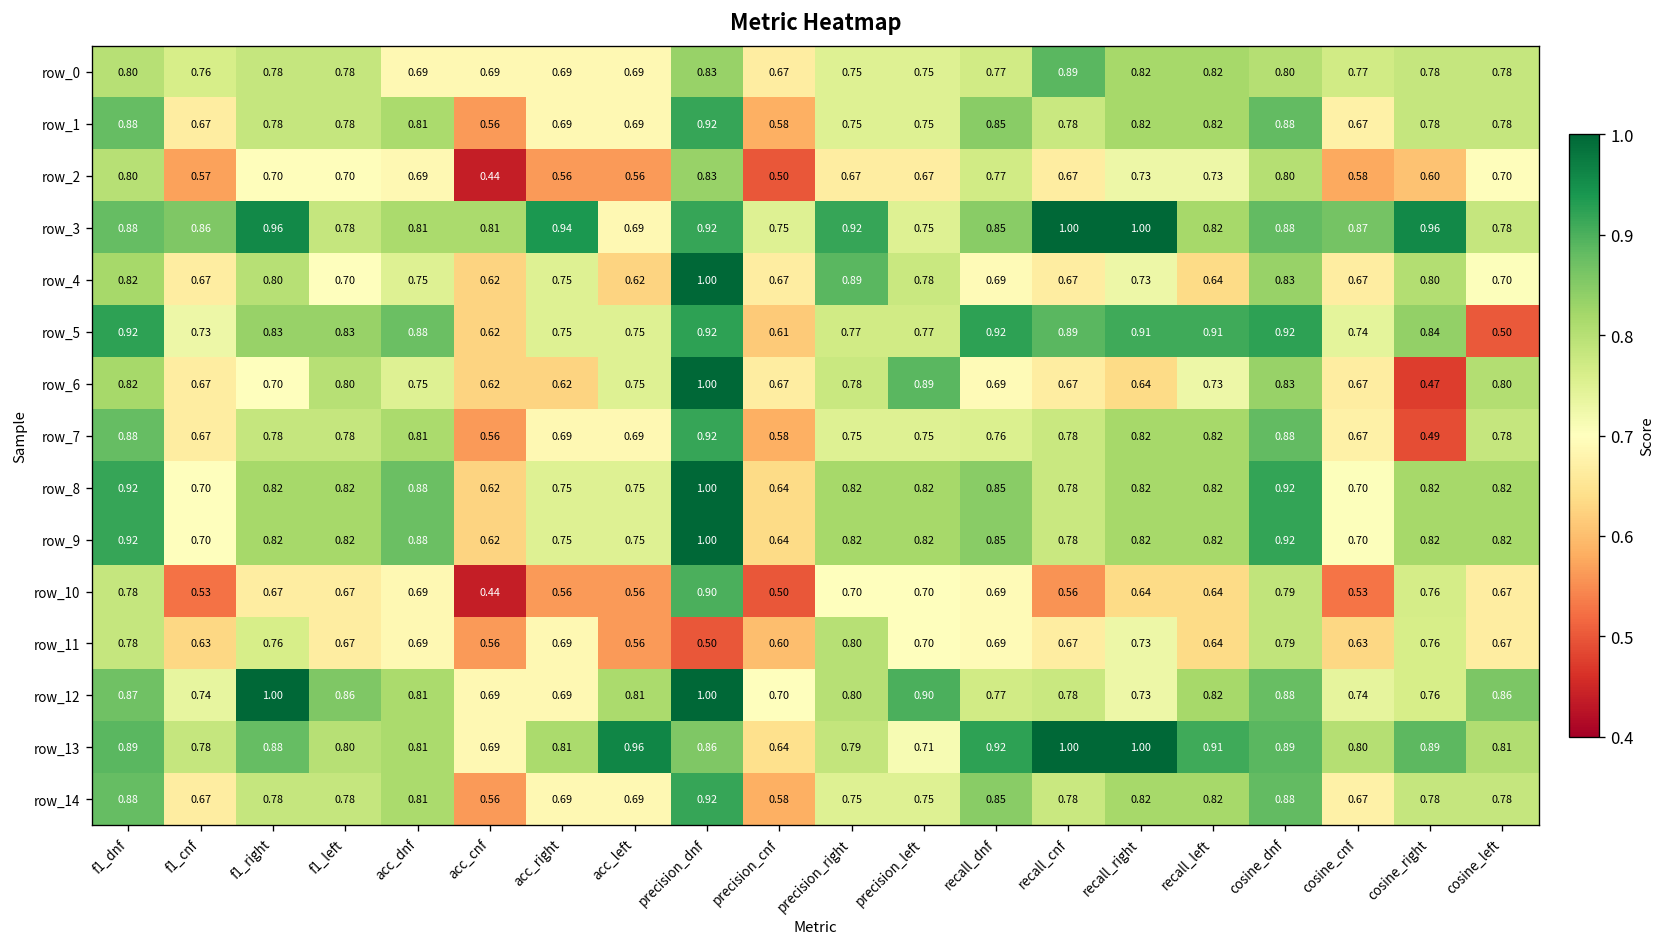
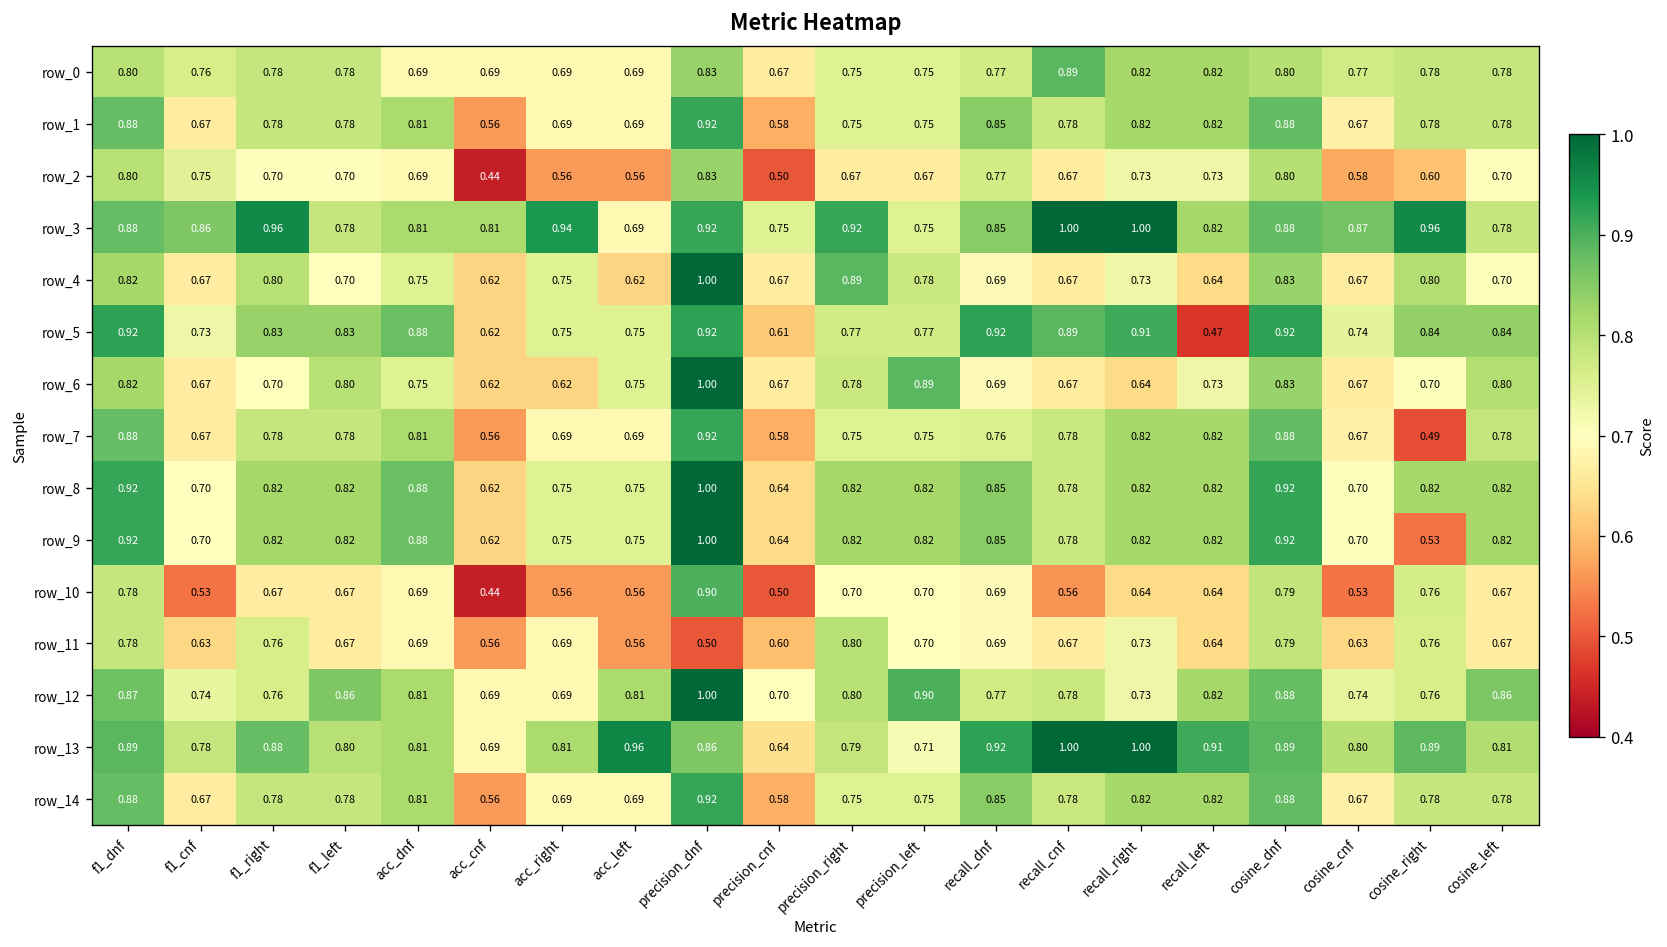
row_2, f1_cnf: 0.57 -> 0.75
row_5, recall_left: 0.91 -> 0.47
row_5, cosine_left: 0.50 -> 0.84
row_6, cosine_right: 0.47 -> 0.70
row_9, cosine_right: 0.82 -> 0.53
row_12, f1_right: 1.00 -> 0.76
